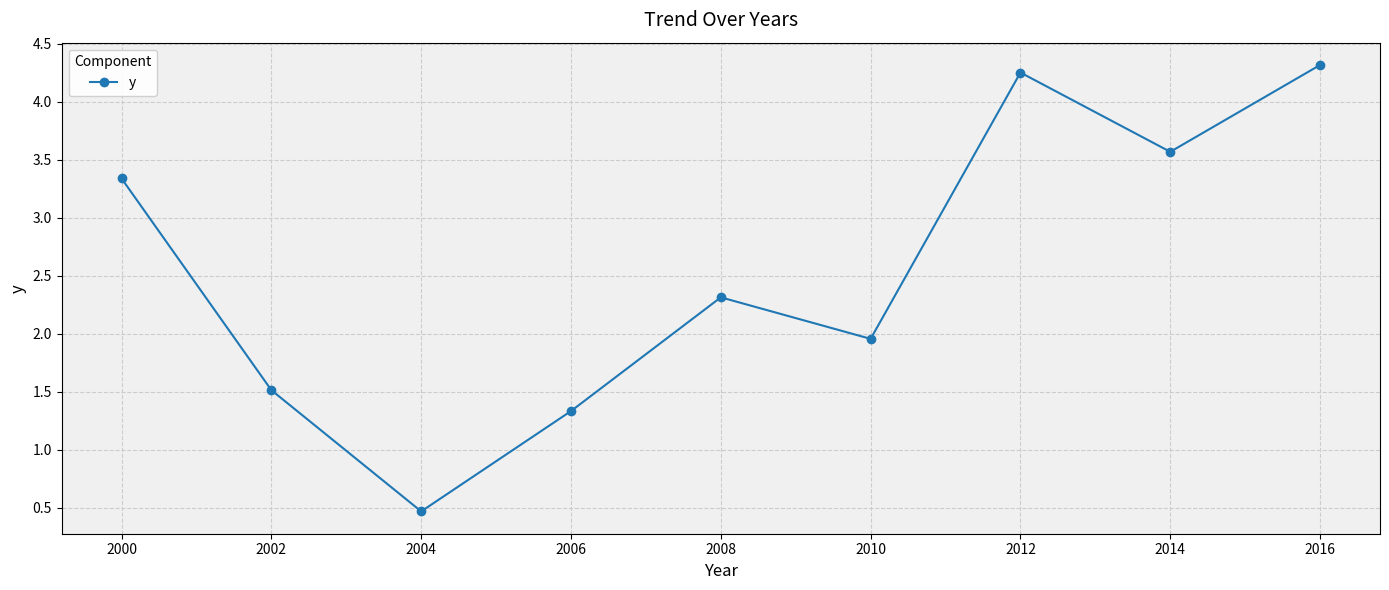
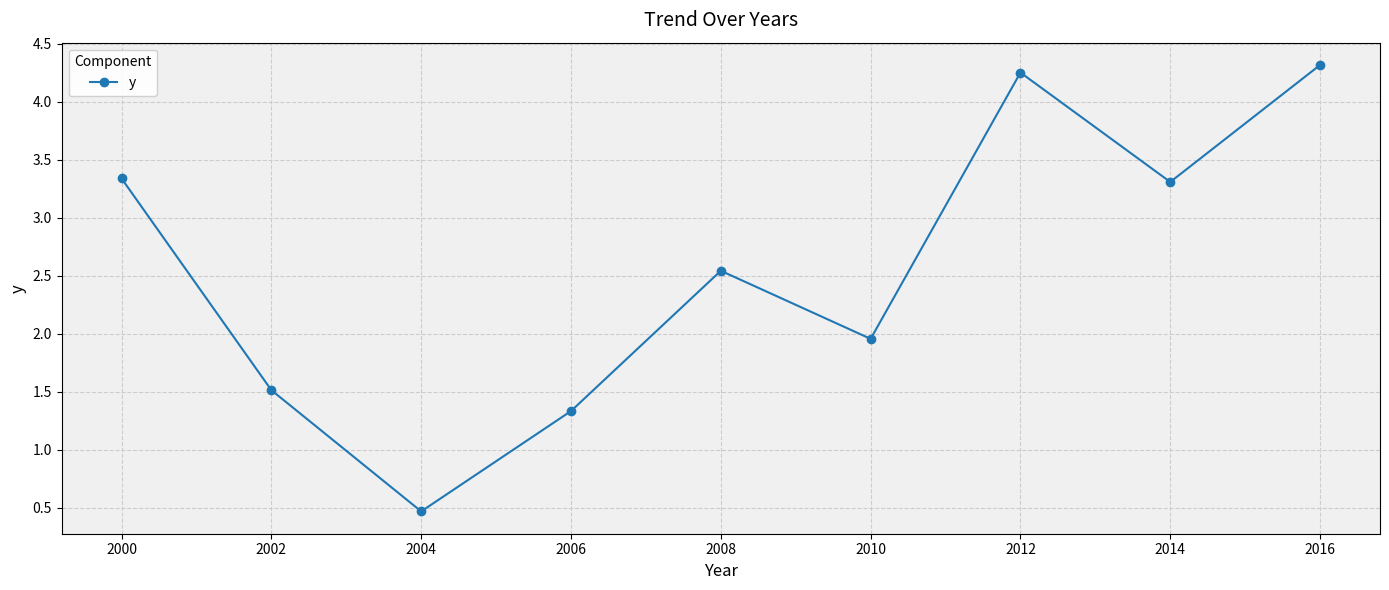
2008: 2.32 -> 2.54
2014: 3.57 -> 3.31
